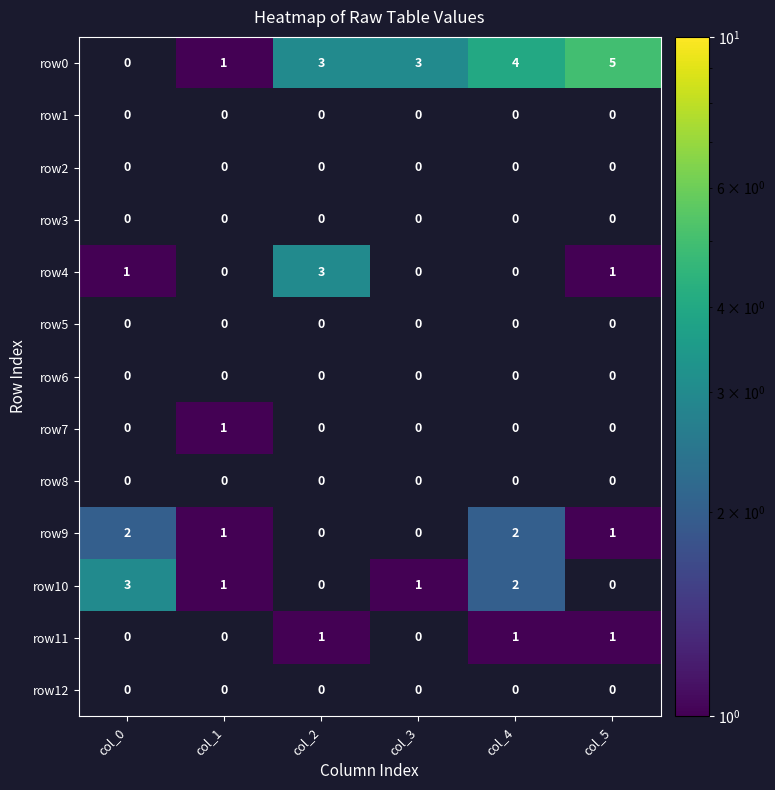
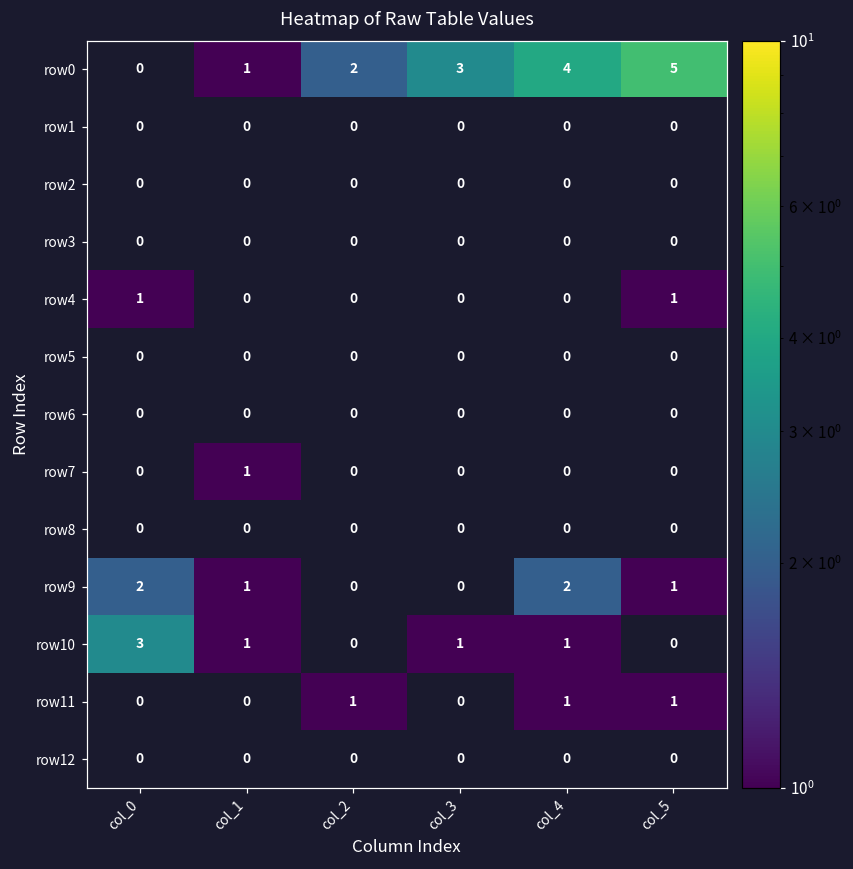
row0, col_2: 3 -> 2
row4, col_2: 3 -> 0
row10, col_4: 2 -> 1
